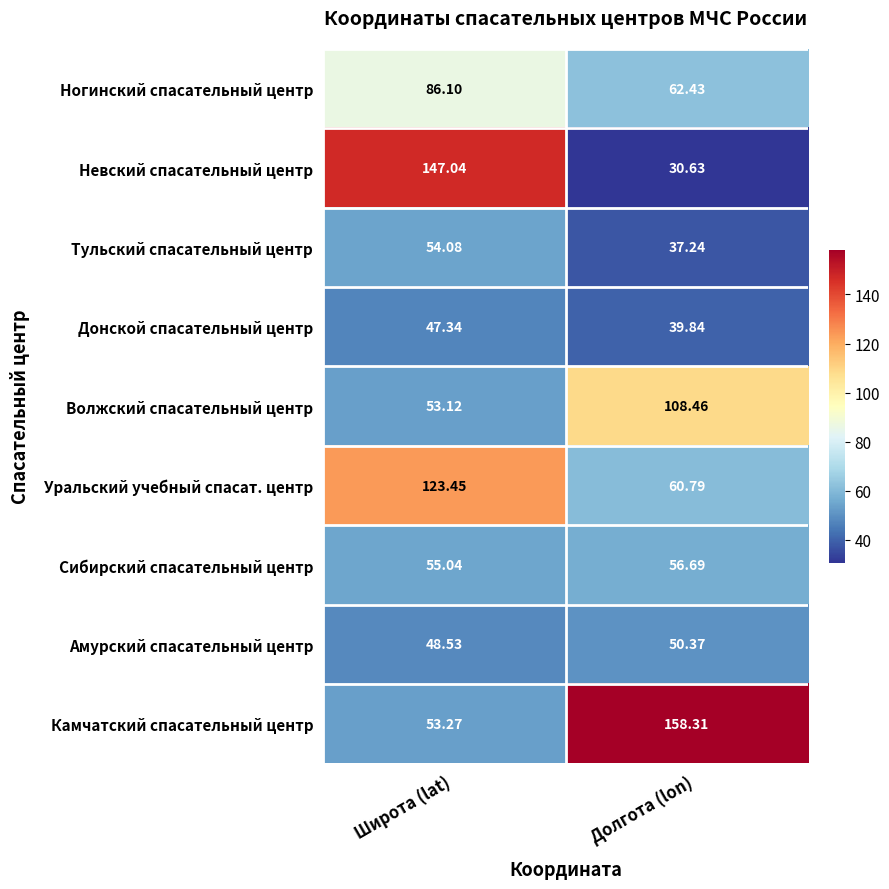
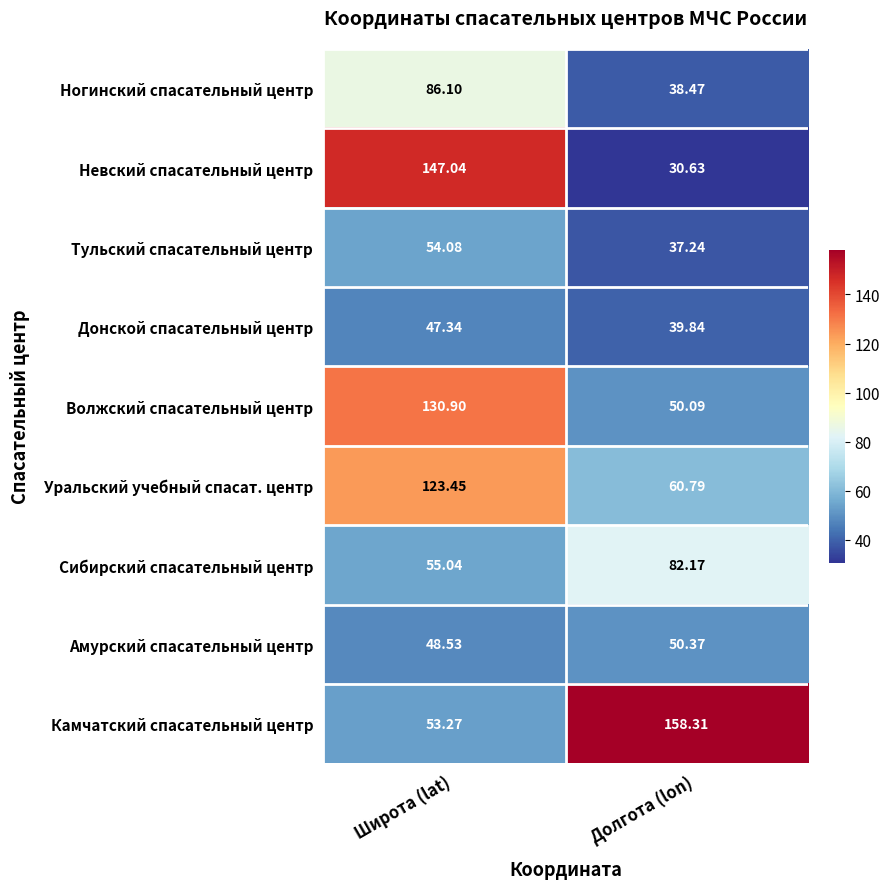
Ногинский спасательный центр, Долгота (lon): 62.43 -> 38.47
Волжский спасательный центр, Широта (lat): 53.12 -> 130.90
Волжский спасательный центр, Долгота (lon): 108.46 -> 50.09
Сибирский спасательный центр, Долгота (lon): 56.69 -> 82.17
